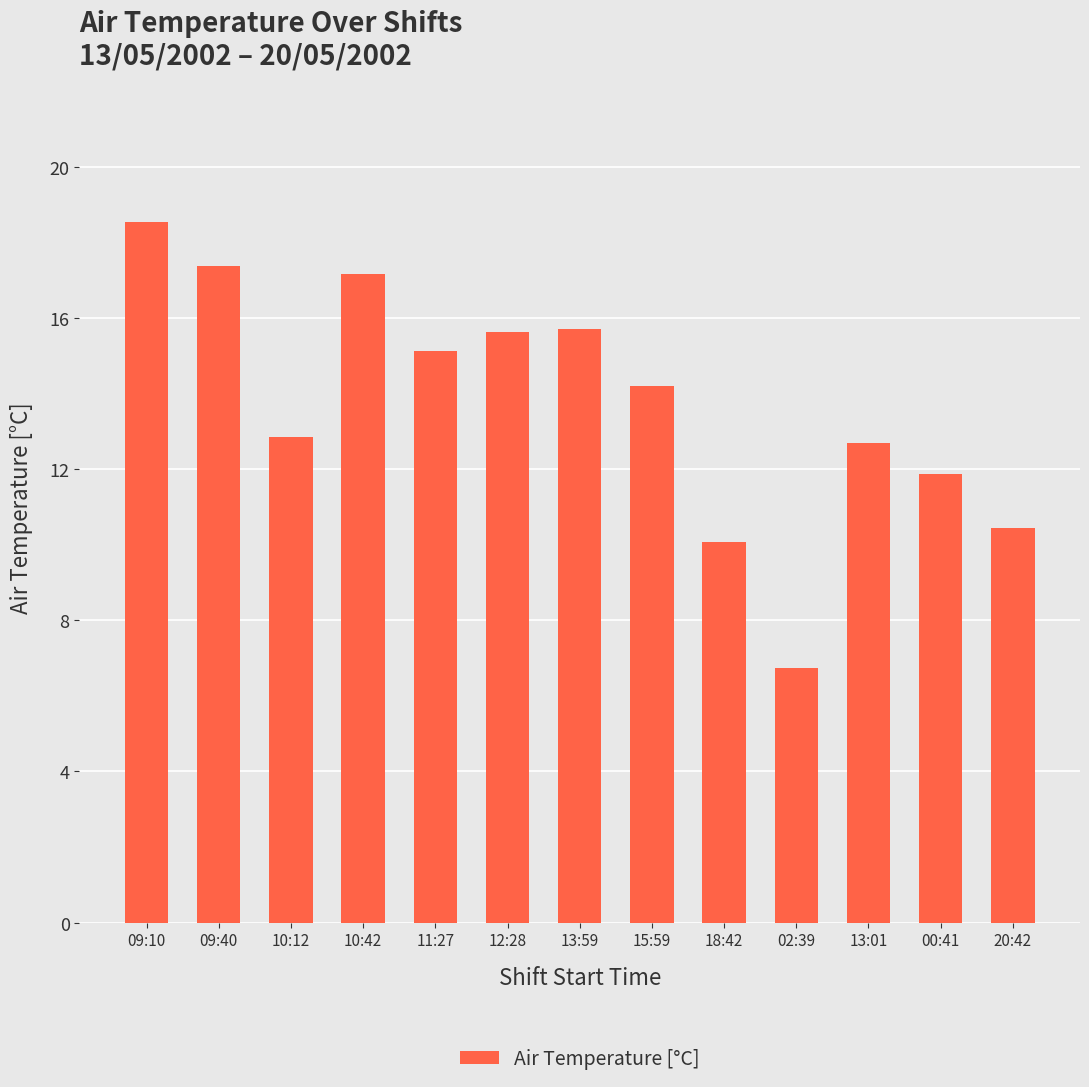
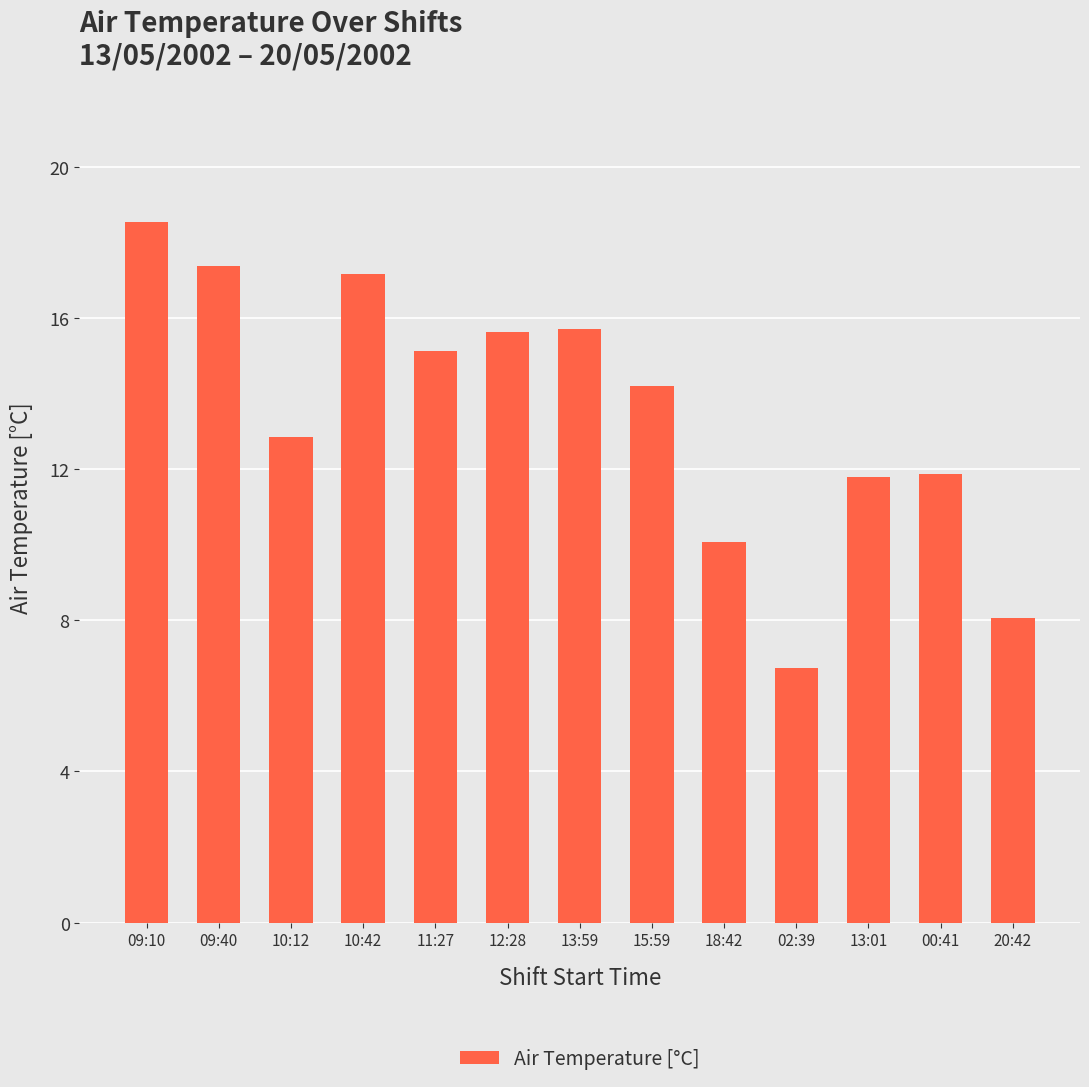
13:01: 12.7 -> 11.8
20:42: 10.4 -> 8.1
